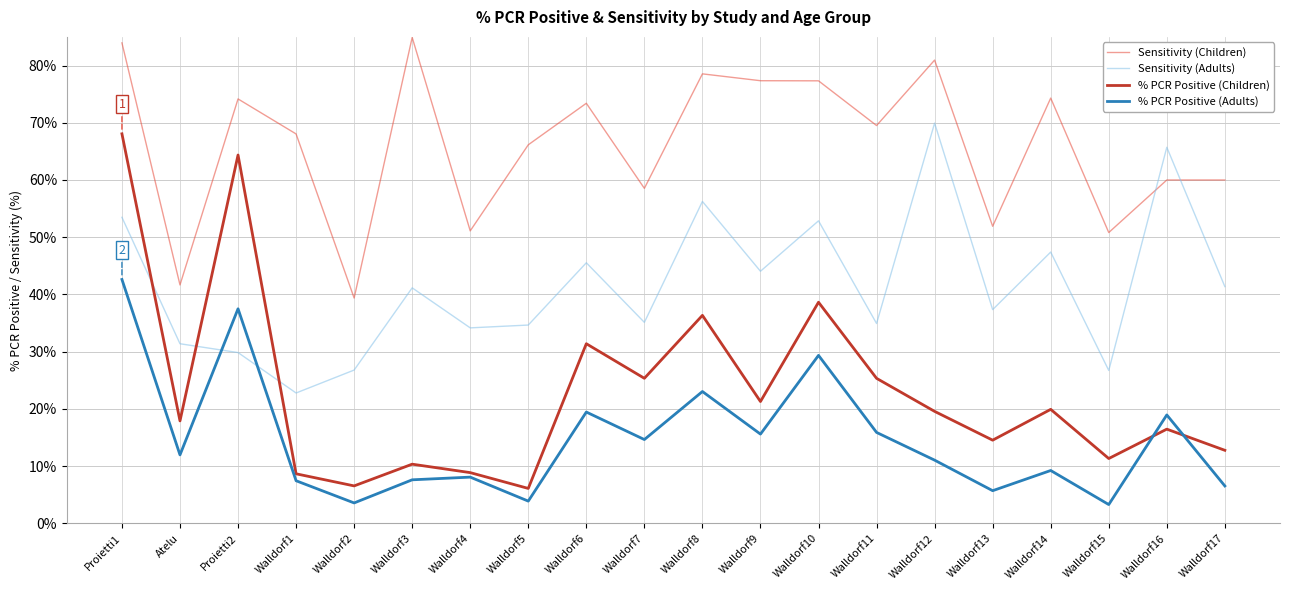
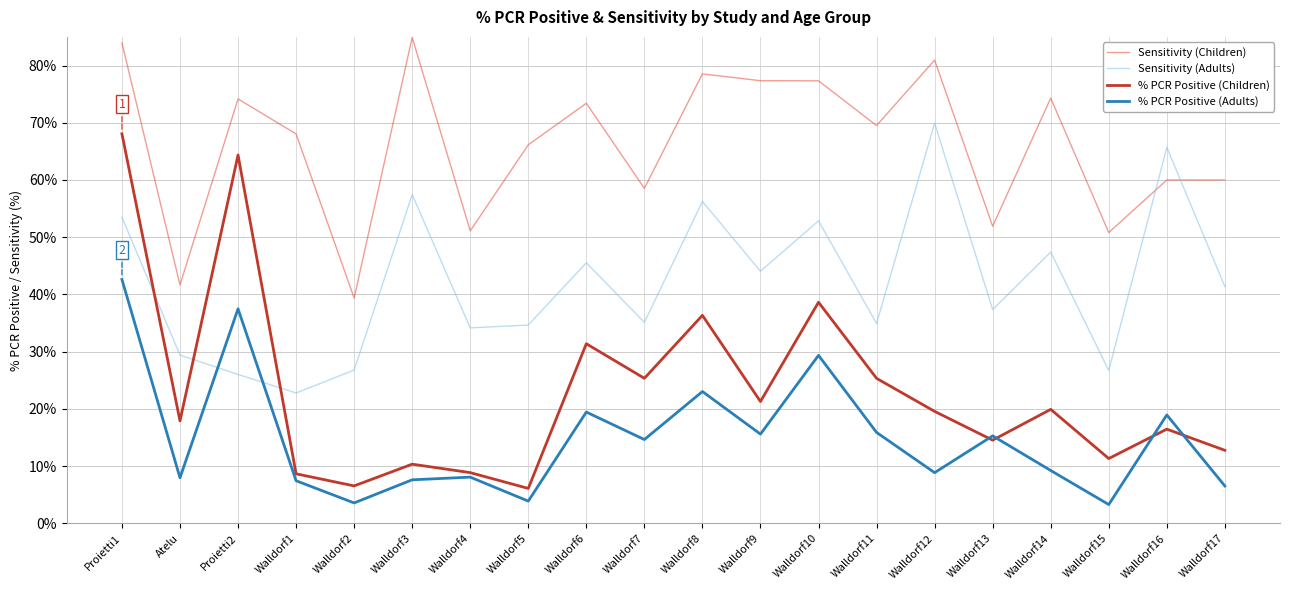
Sensitivity (Adults), Atelu: 31% -> 29%
% PCR Positive (Adults), Atelu: 12% -> 8%
Sensitivity (Adults), Proietti2: 30% -> 26%
Sensitivity (Adults), Walldorf3: 41% -> 57%
% PCR Positive (Adults), Walldorf12: 11% -> 9%
% PCR Positive (Adults), Walldorf13: 6% -> 15%
